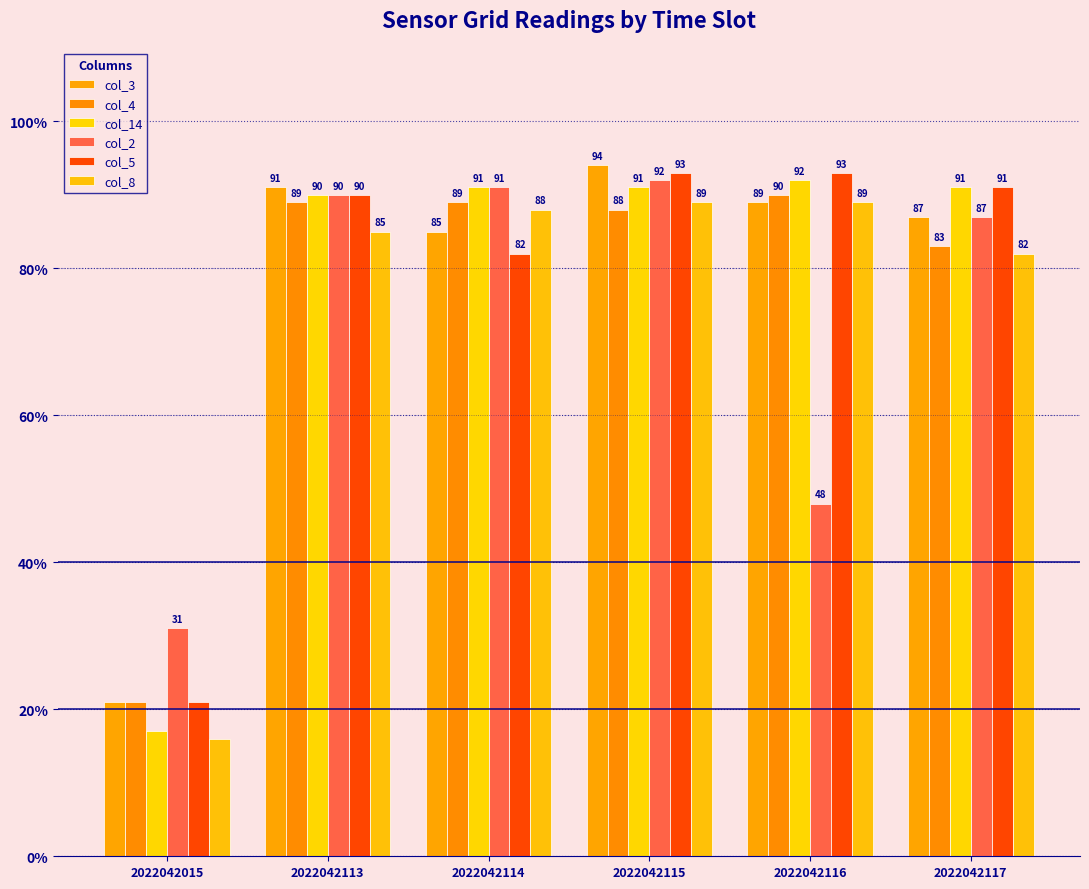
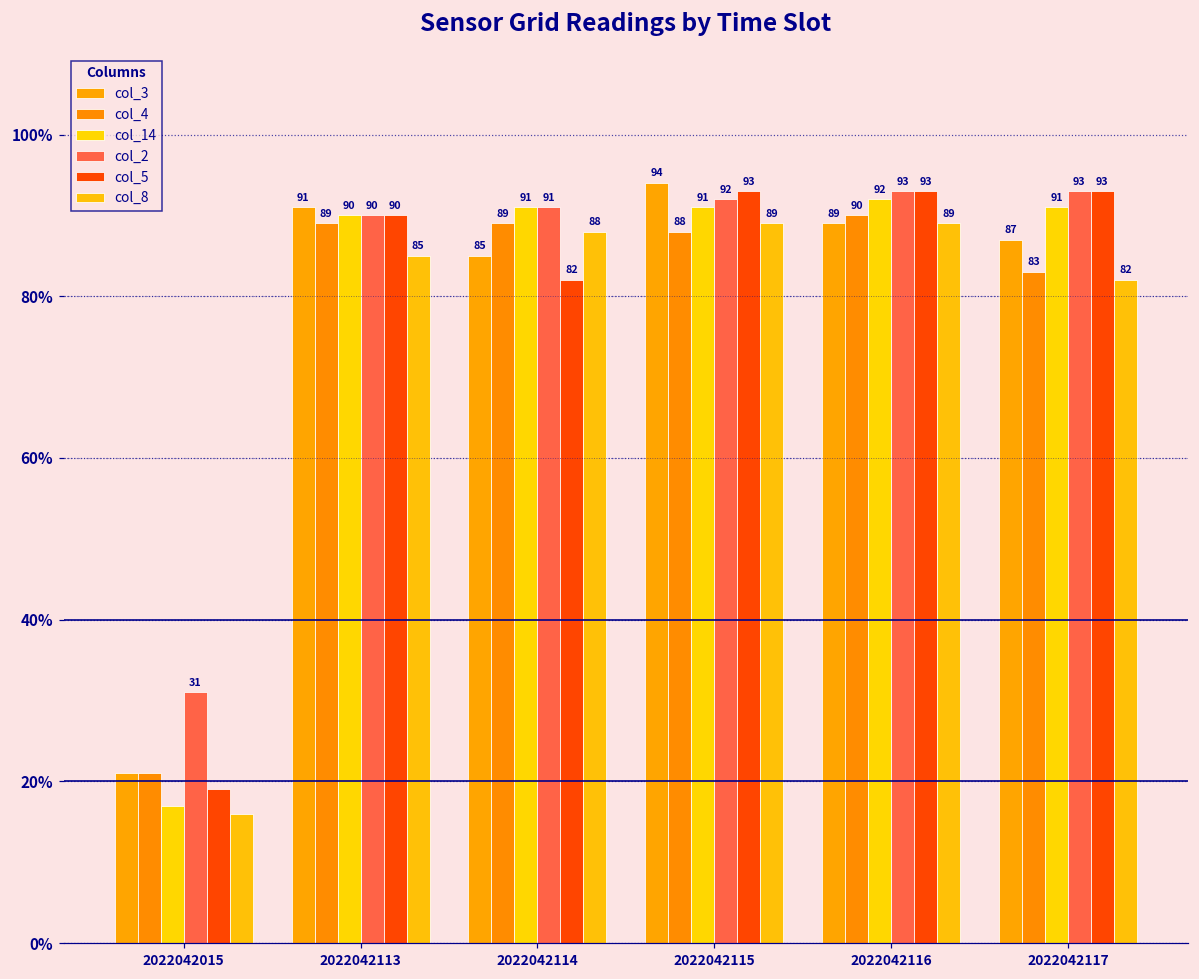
col_5, 2022042015: 21% -> 19%
col_2, 2022042116: 48 -> 93
col_2, 2022042117: 87 -> 93
col_5, 2022042117: 91 -> 93
